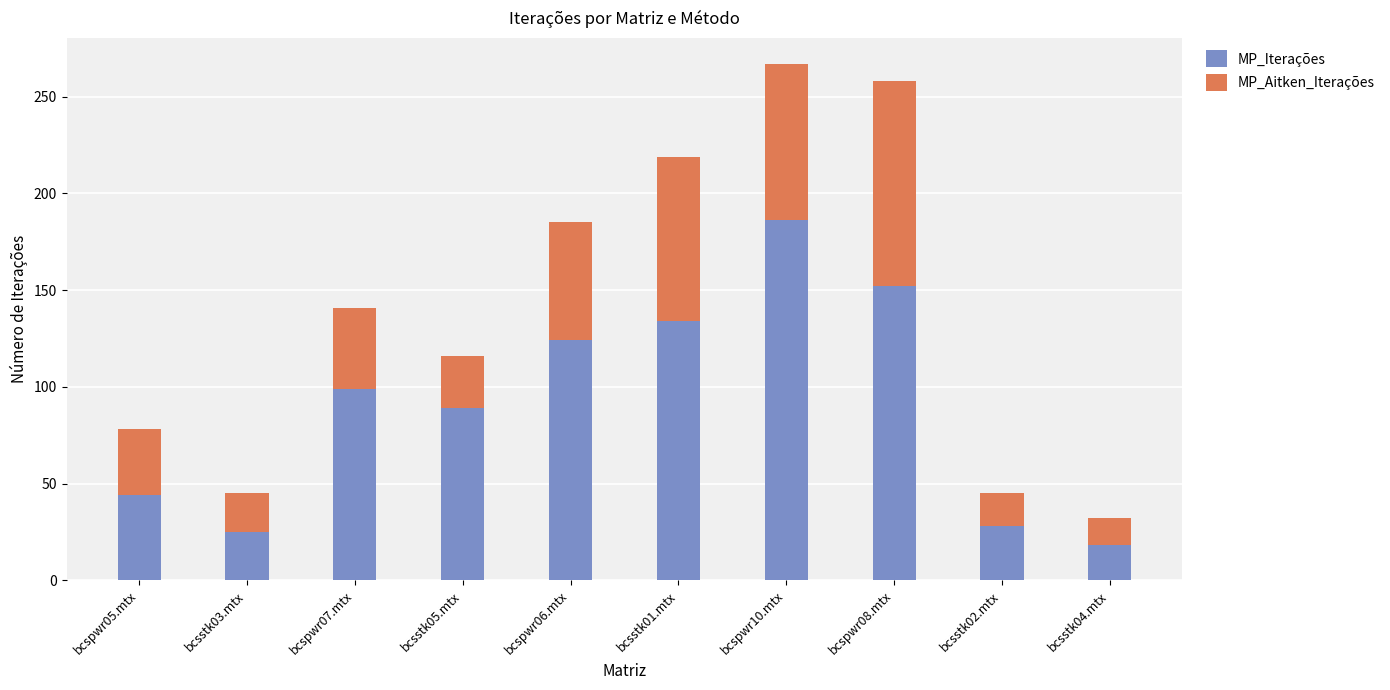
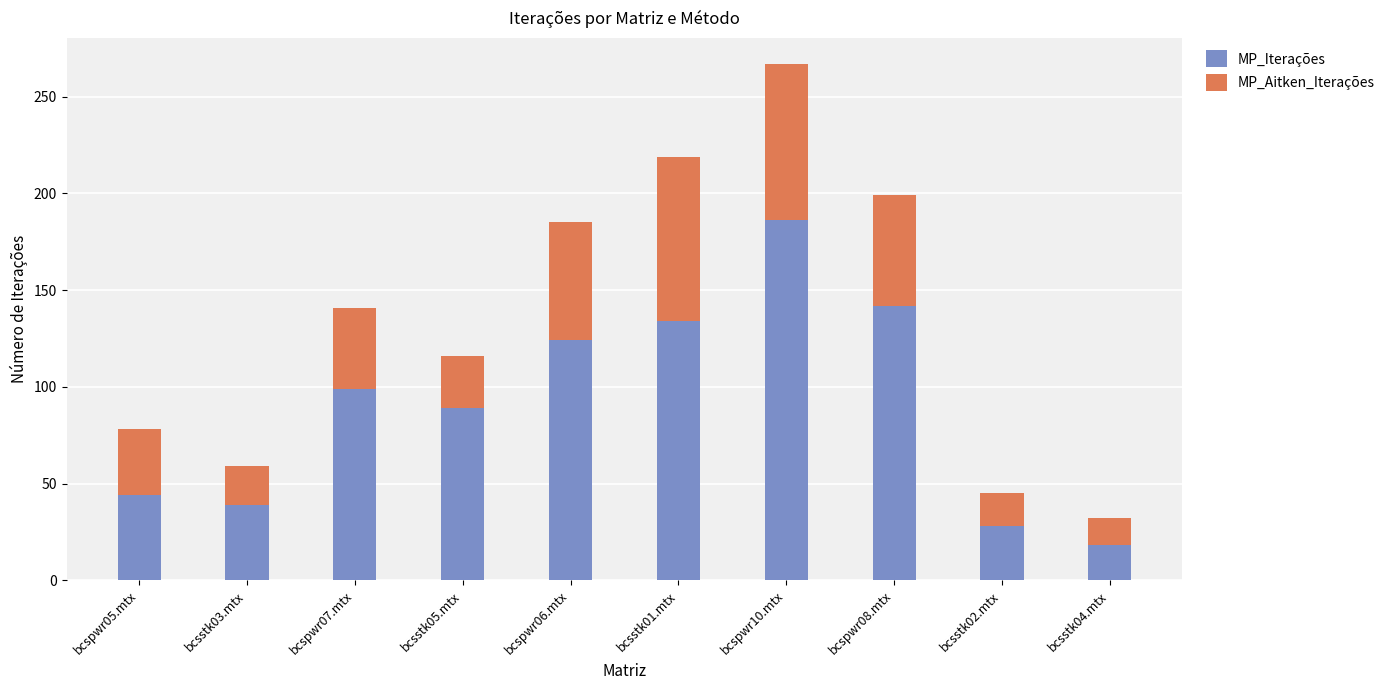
MP_Iterações, bcsstk03.mtx: 25 -> 39
MP_Iterações, bcspwr08.mtx: 152 -> 142
MP_Aitken_Iterações, bcspwr08.mtx: 106 -> 57
